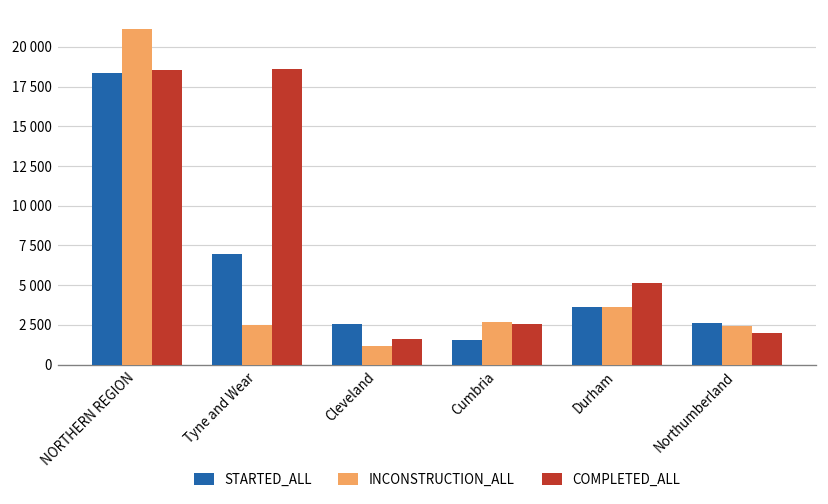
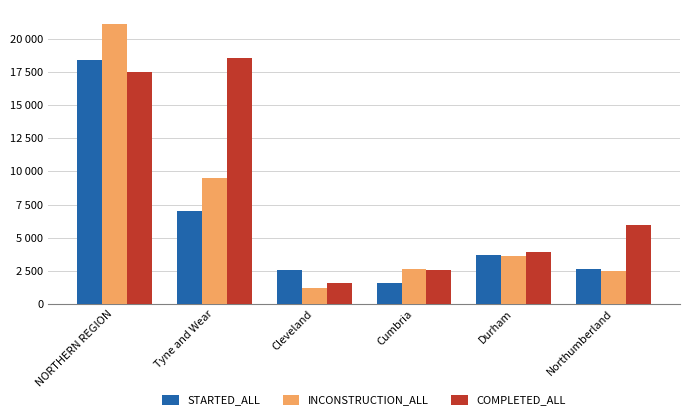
COMPLETED_ALL, NORTHERN REGION: 18500 -> 17500
INCONSTRUCTION_ALL, Tyne and Wear: 2500 -> 9500
COMPLETED_ALL, Durham: 5200 -> 3900
COMPLETED_ALL, Northumberland: 2000 -> 6000
